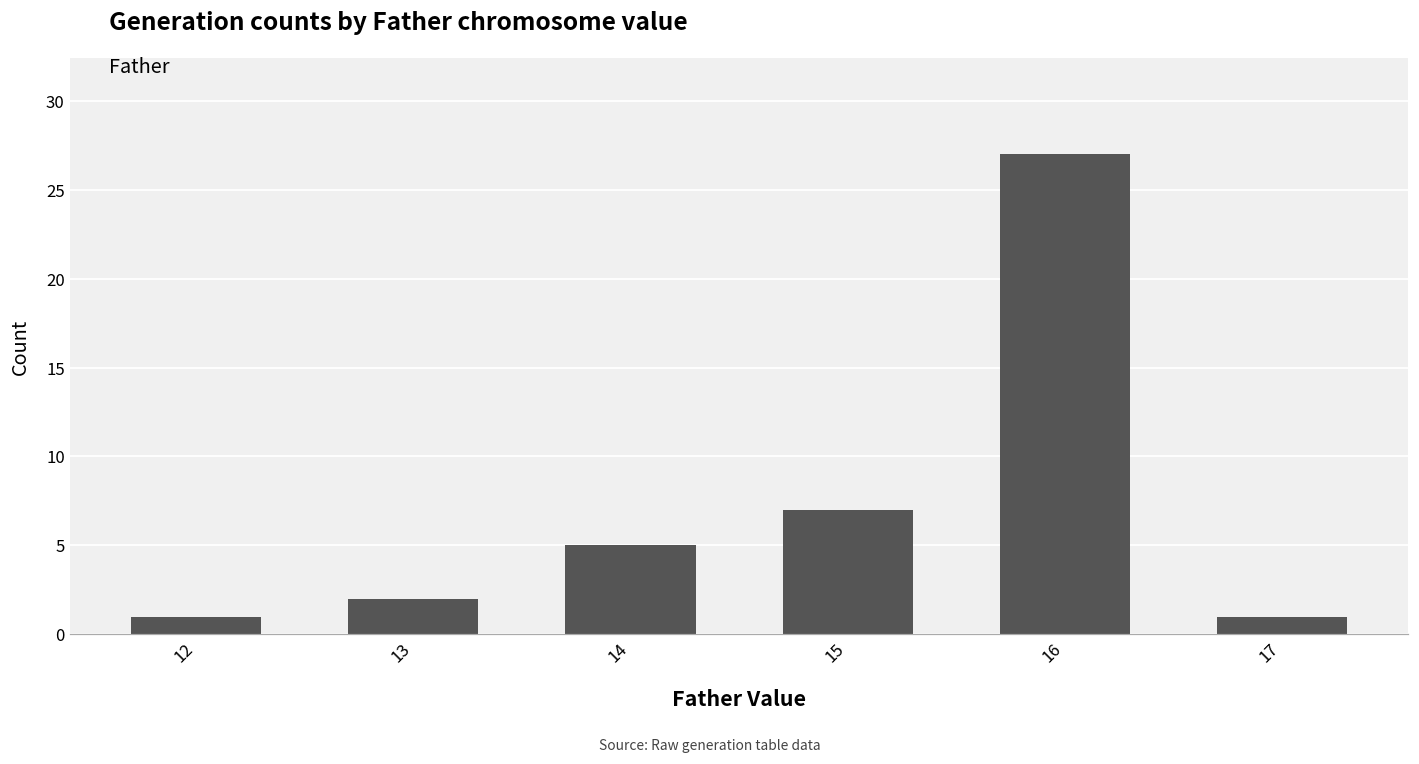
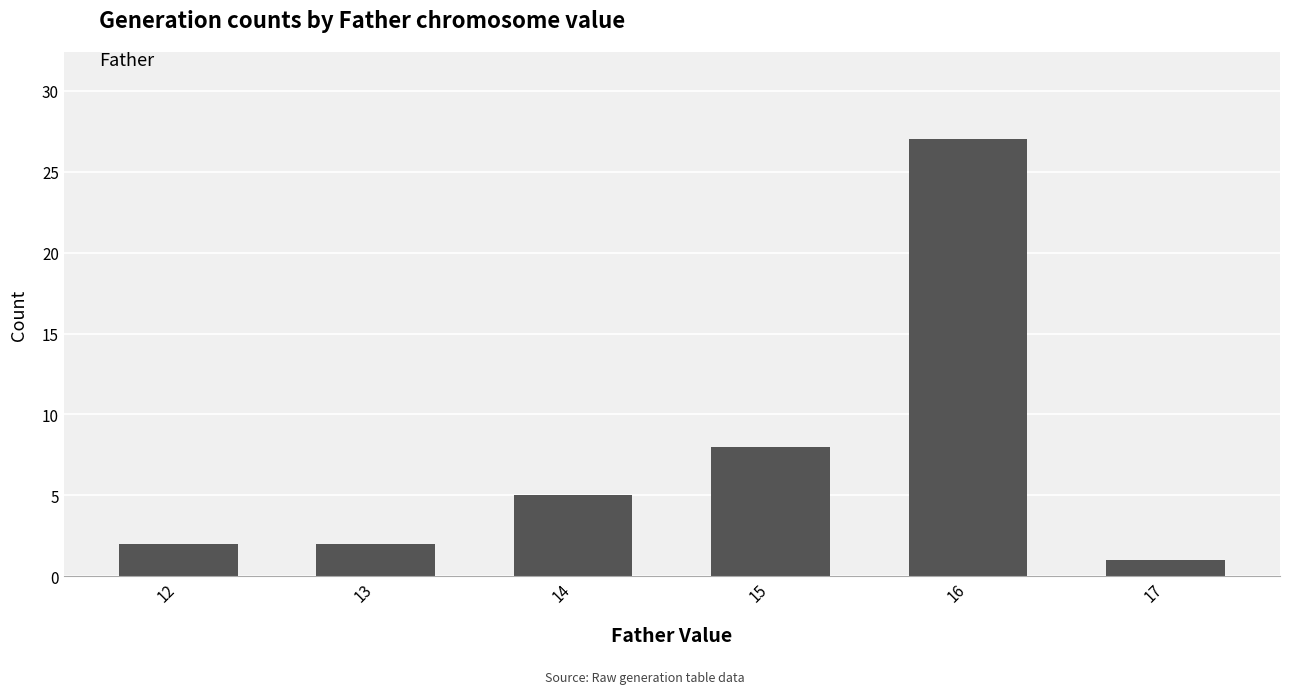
12: 1 -> 2
15: 7 -> 8
